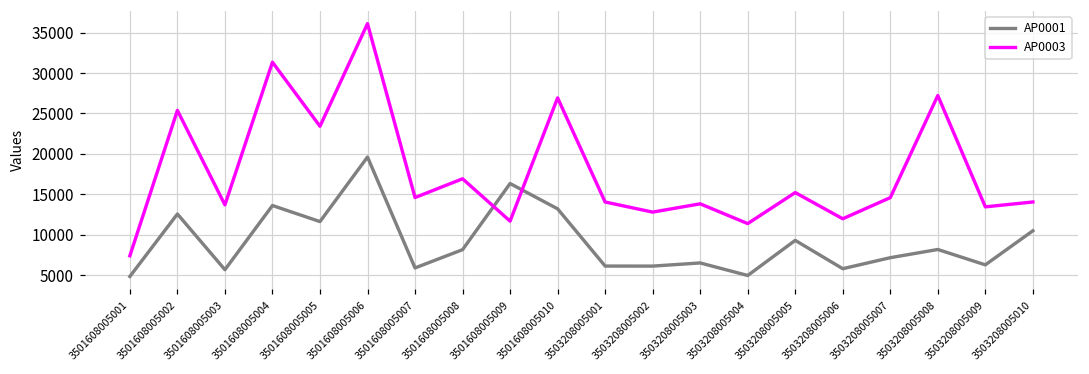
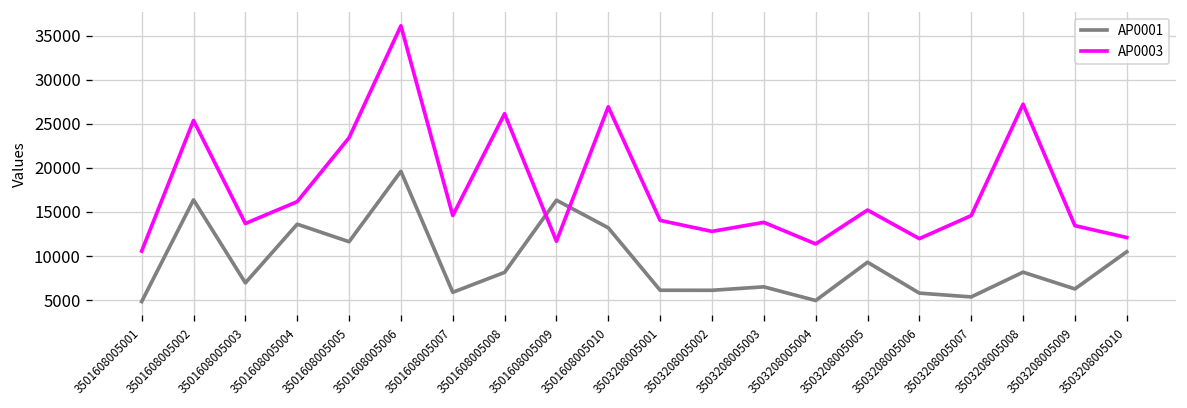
AP0003, 3501608005001: 7000 -> 11000
AP0001, 3501608005002: 13000 -> 16000
AP0001, 3501608005003: 6000 -> 7000
AP0003, 3501608005004: 31000 -> 16000
AP0003, 3501608005008: 17000 -> 26000
AP0001, 3503208005007: 7000 -> 5000
AP0003, 3503208005010: 14000 -> 12000
